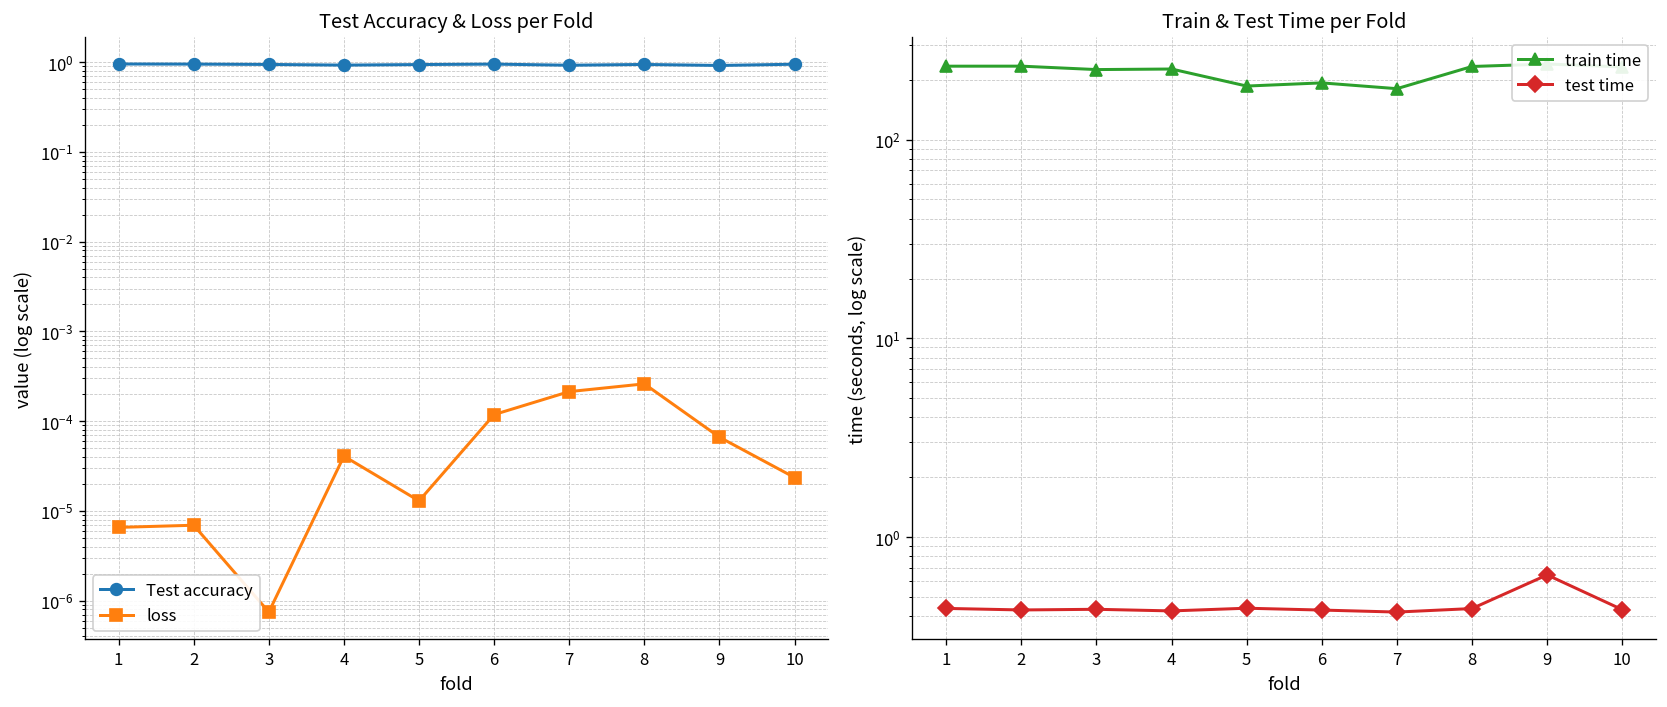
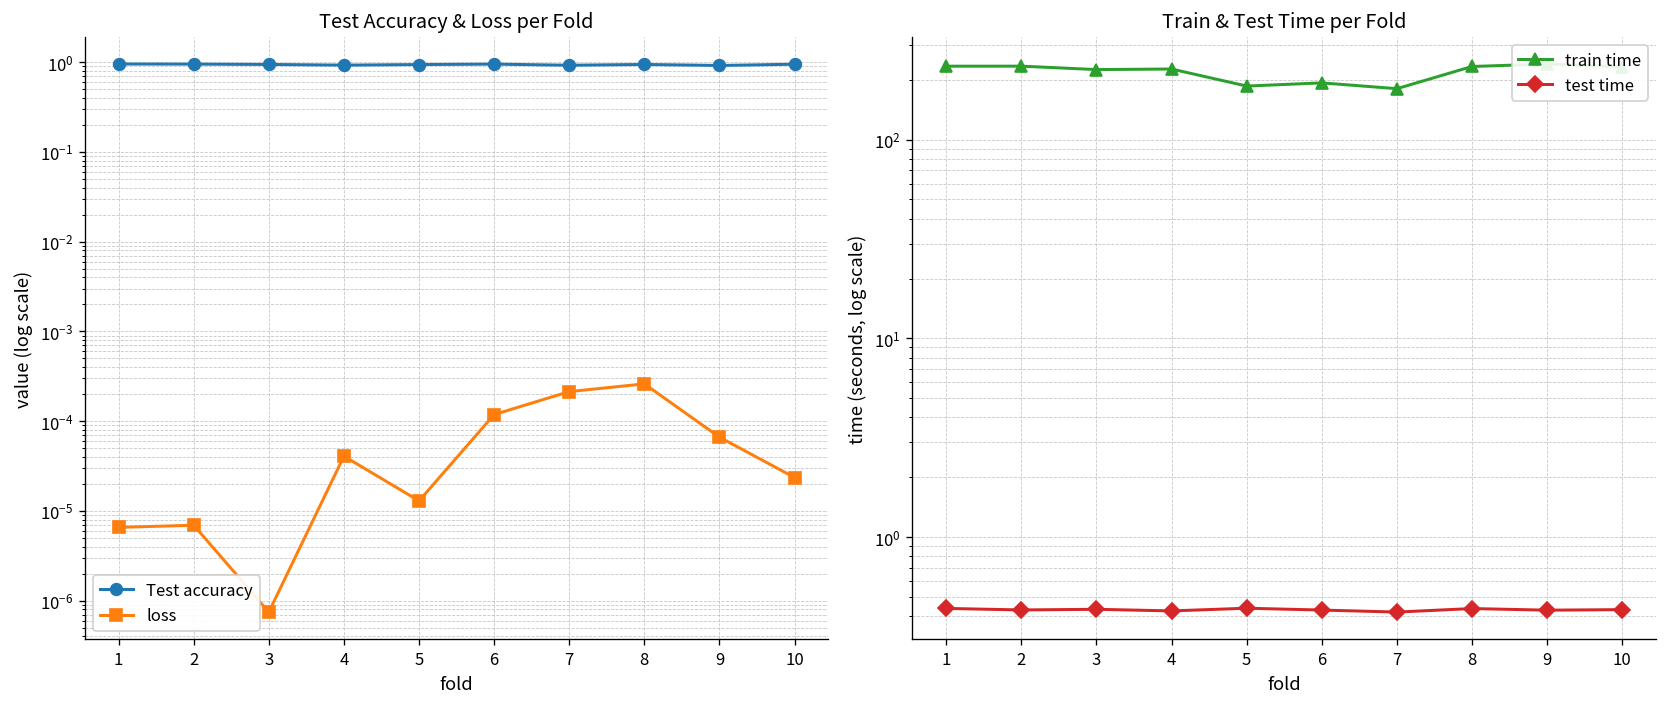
Train & Test Time per Fold, test time, 9: 0.64 -> 0.43
